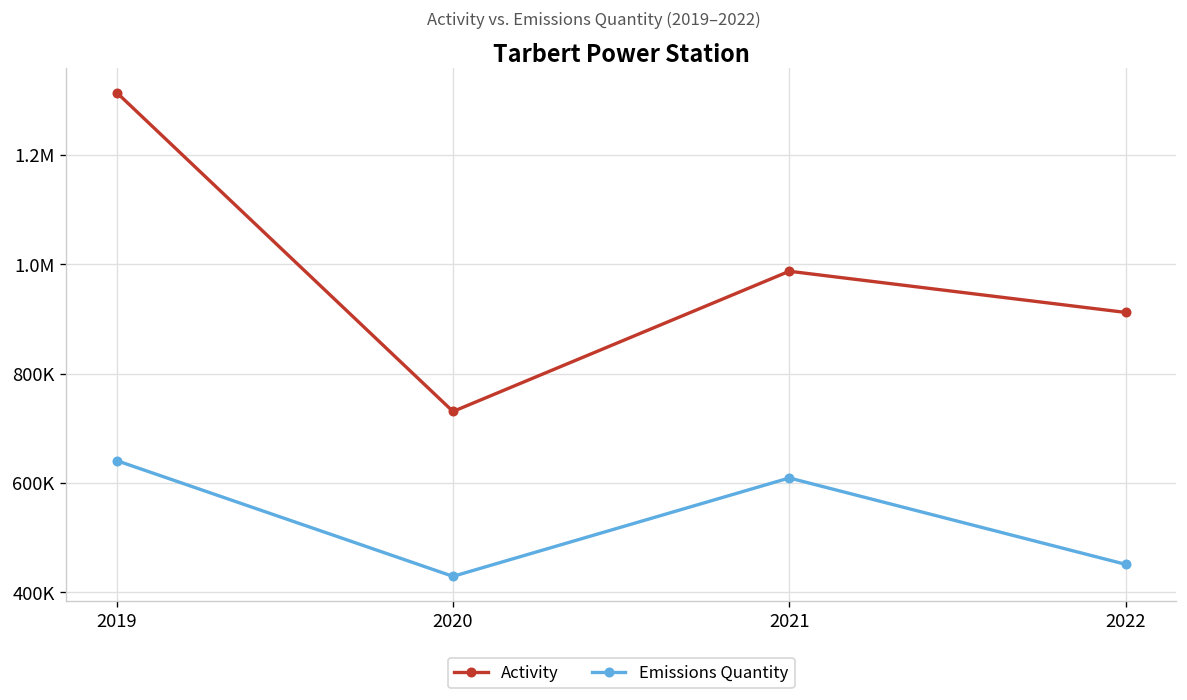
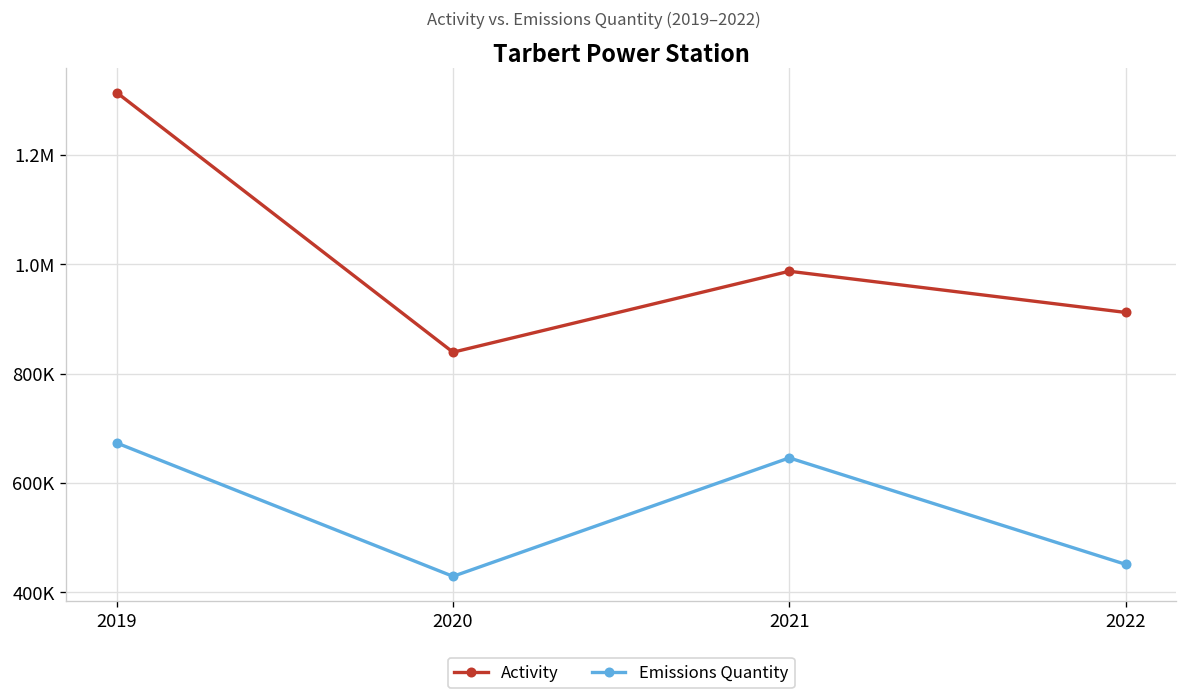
Emissions Quantity, 2019: 640000 -> 670000
Activity, 2020: 730000 -> 840000
Emissions Quantity, 2021: 610000 -> 650000
